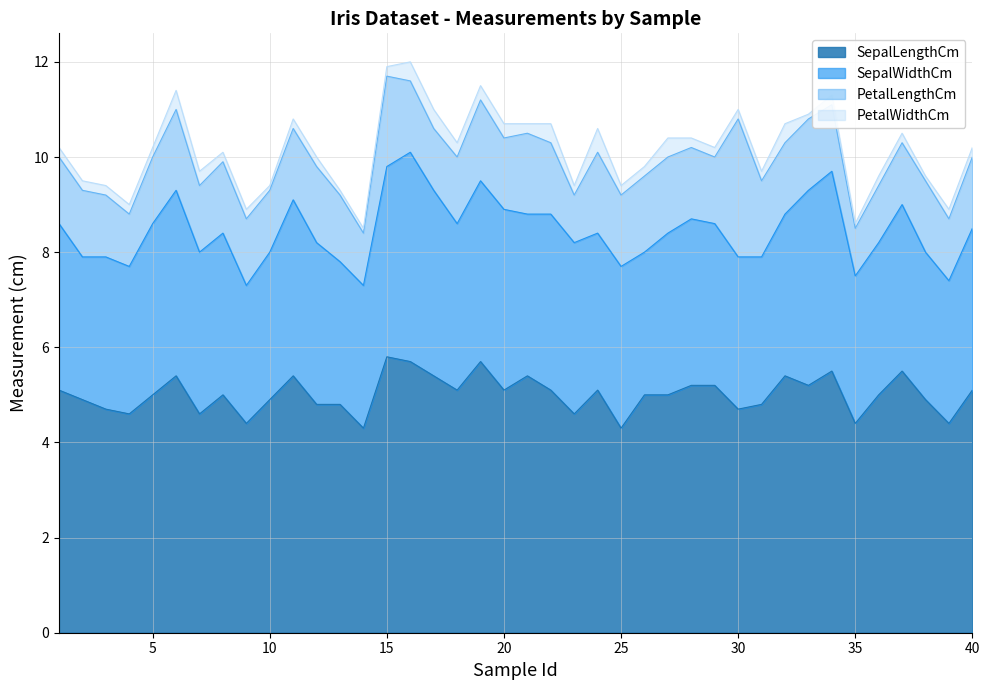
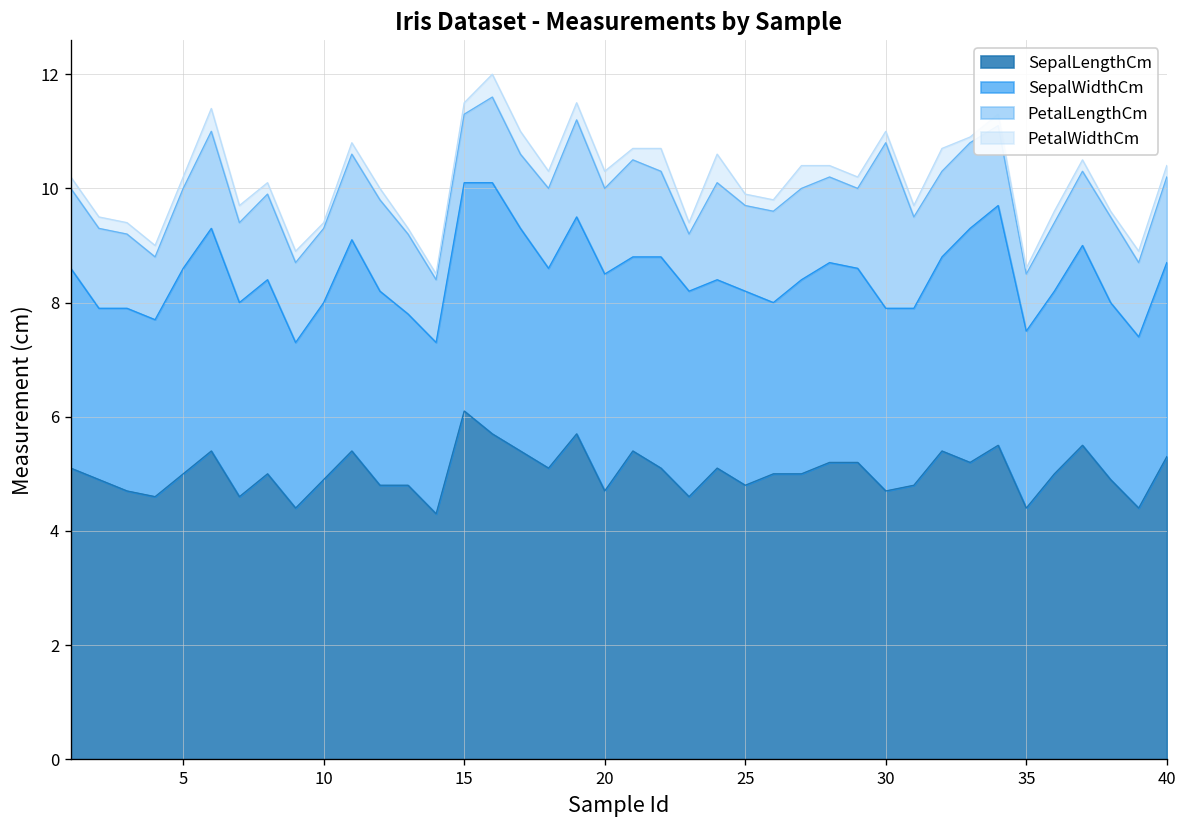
SepalLengthCm, 15: 5.8 -> 6.1
PetalLengthCm, 15: 1.9 -> 1.2
SepalLengthCm, 20: 5.1 -> 4.7
SepalLengthCm, 25: 4.3 -> 4.8
SepalLengthCm, 40: 5.1 -> 5.3
